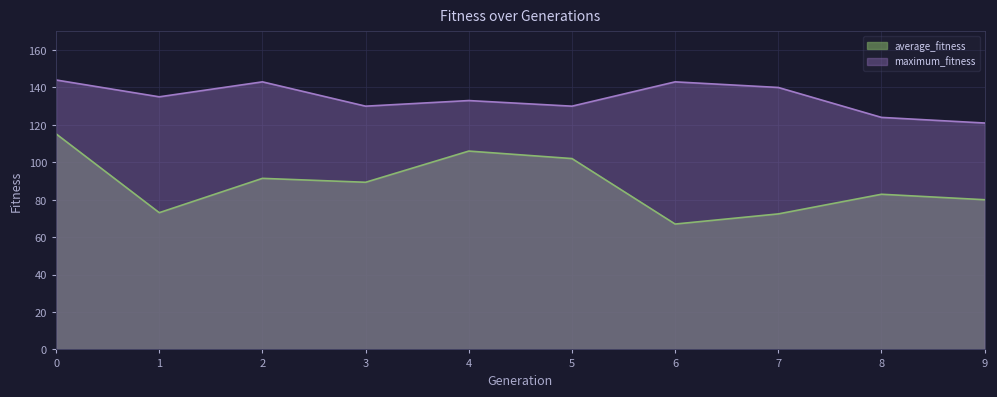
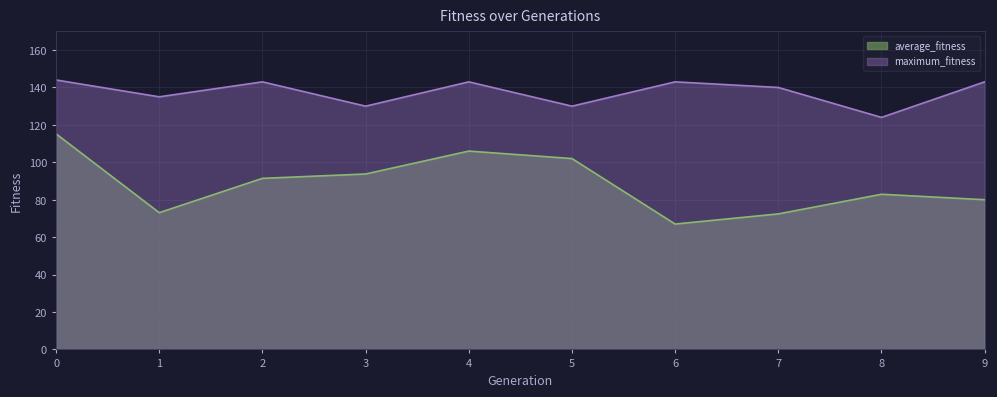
average_fitness, 3: 89 -> 94
maximum_fitness, 4: 133 -> 143
maximum_fitness, 9: 121 -> 143
